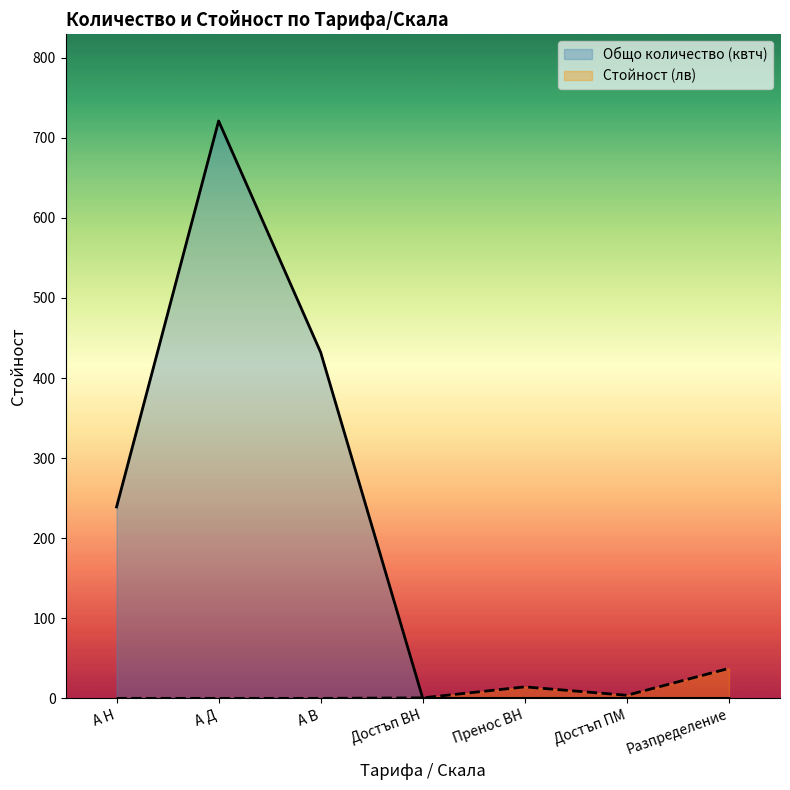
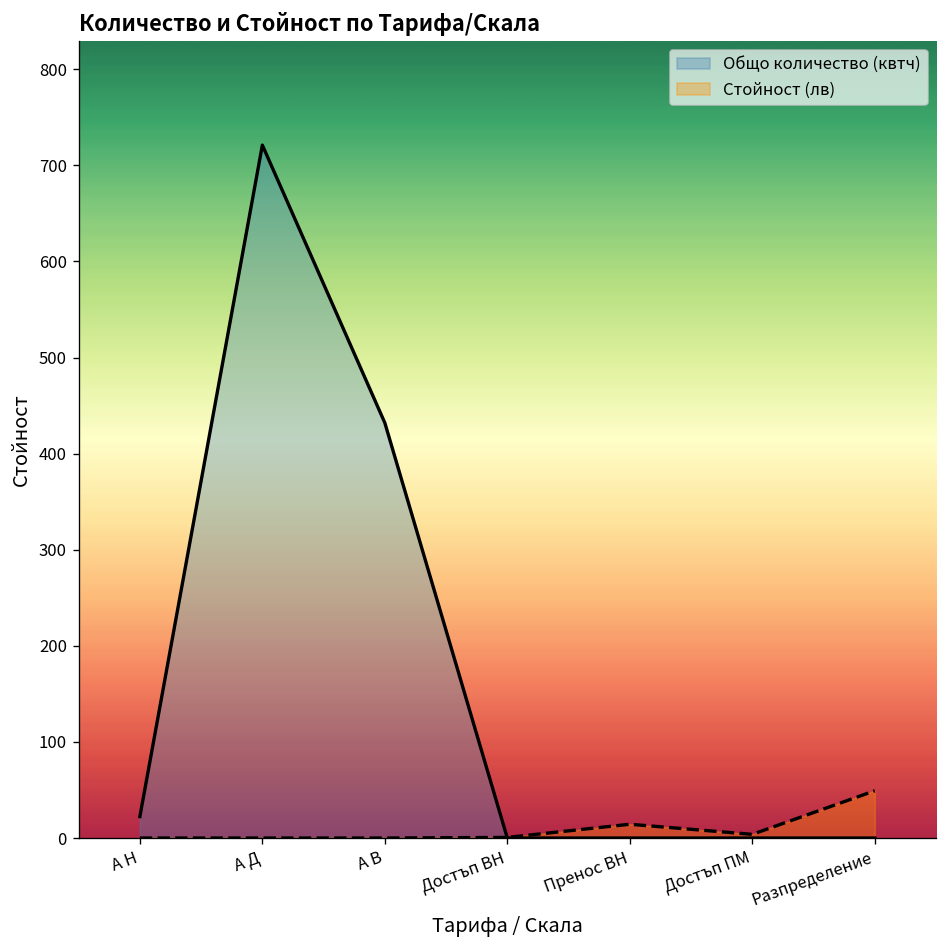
Общо количество (квтч), А Н: 240 -> 20
Стойност (лв), Разпределение: 40 -> 50
